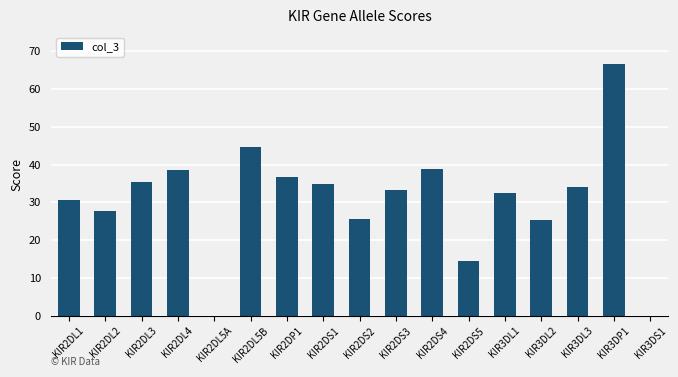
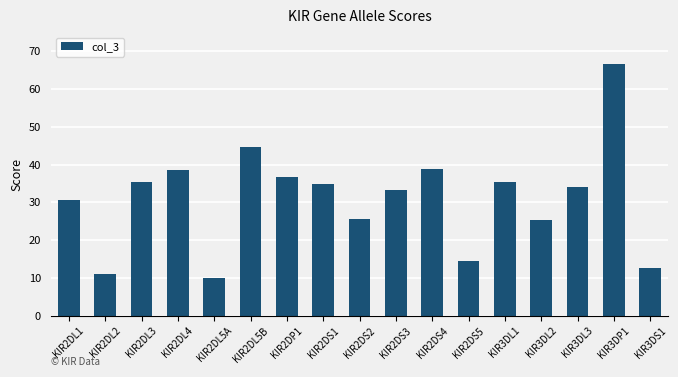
KIR2DL2: 28 -> 11
KIR2DL5A: 0 -> 10
KIR3DL1: 33 -> 35
KIR3DS1: 0 -> 13
